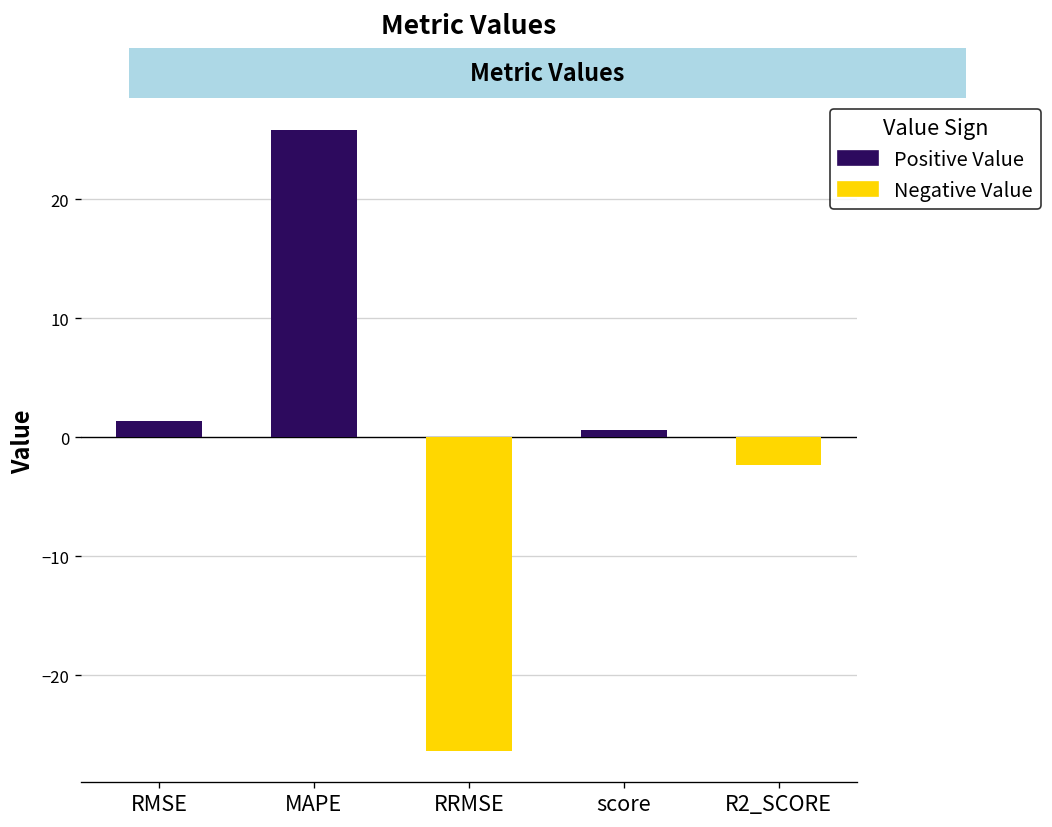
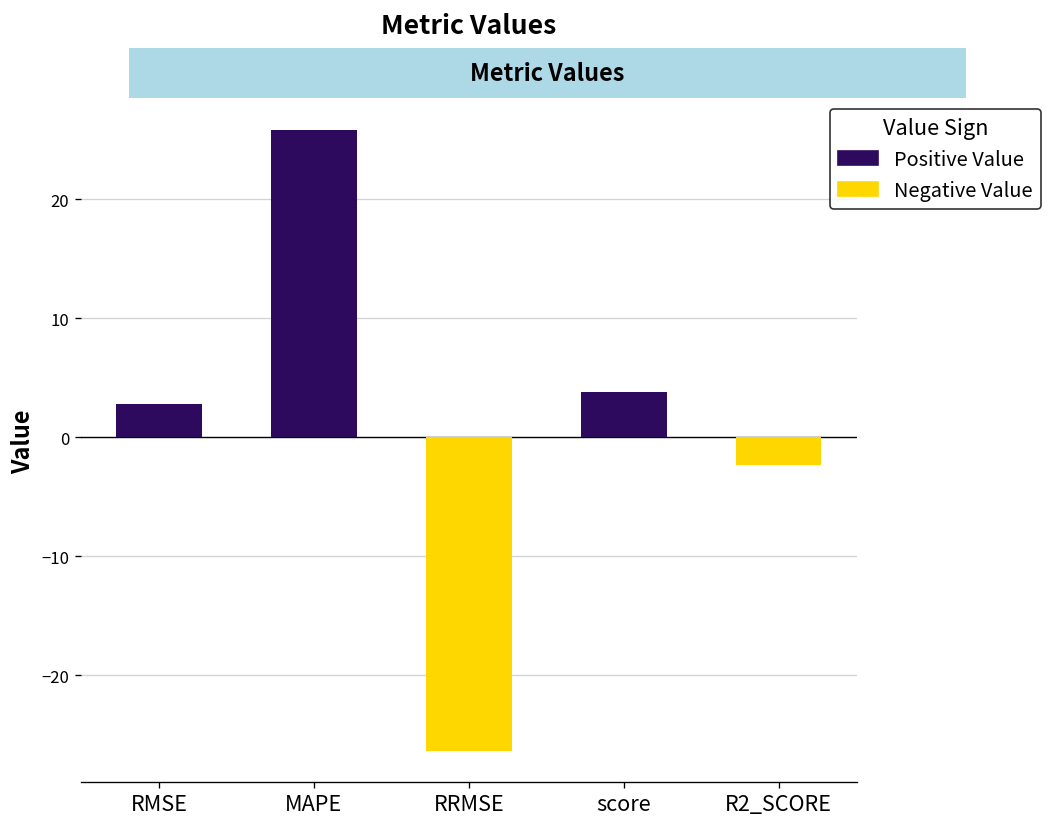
RMSE: 1 -> 3
score: 1 -> 4
